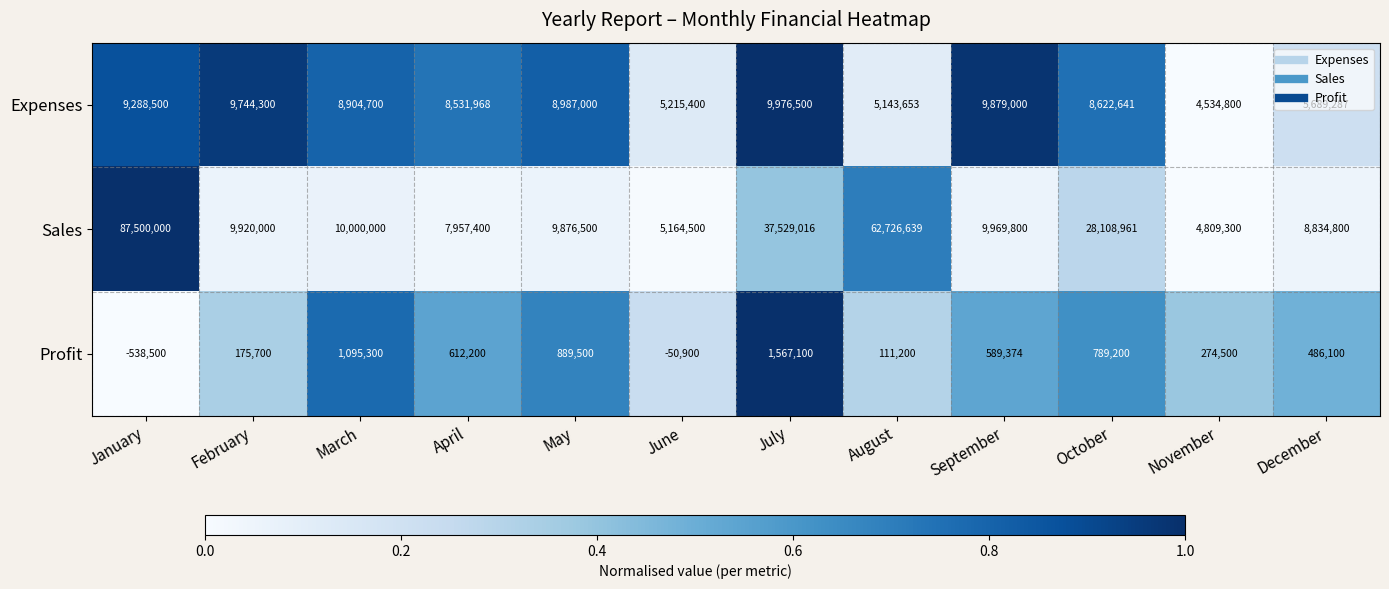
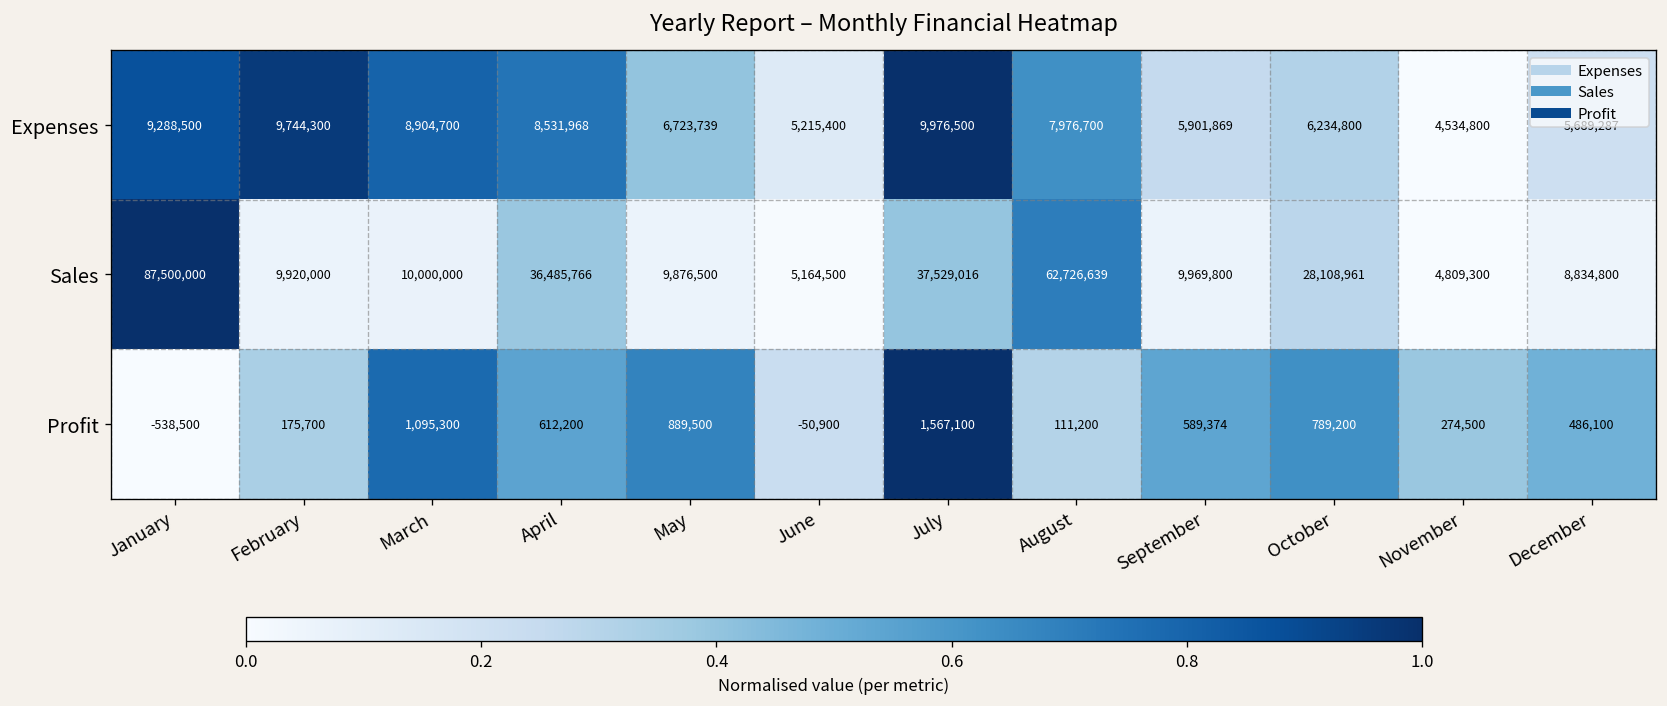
Expenses, May: 8,987,000 -> 6,723,739
Expenses, August: 5,143,653 -> 7,976,700
Expenses, September: 9,879,000 -> 5,901,869
Expenses, October: 8,622,641 -> 6,234,800
Sales, April: 7,957,400 -> 36,485,766
